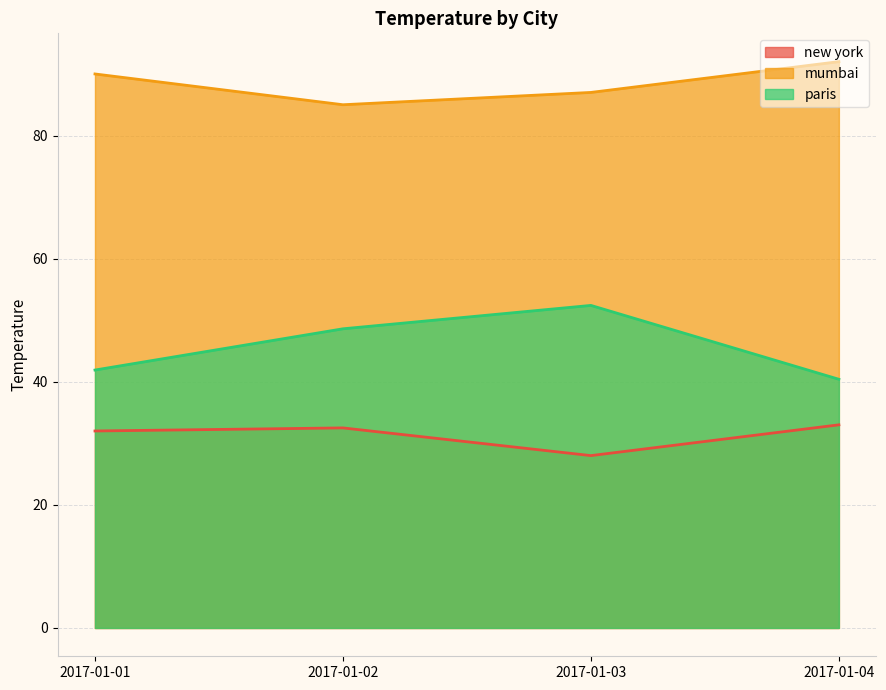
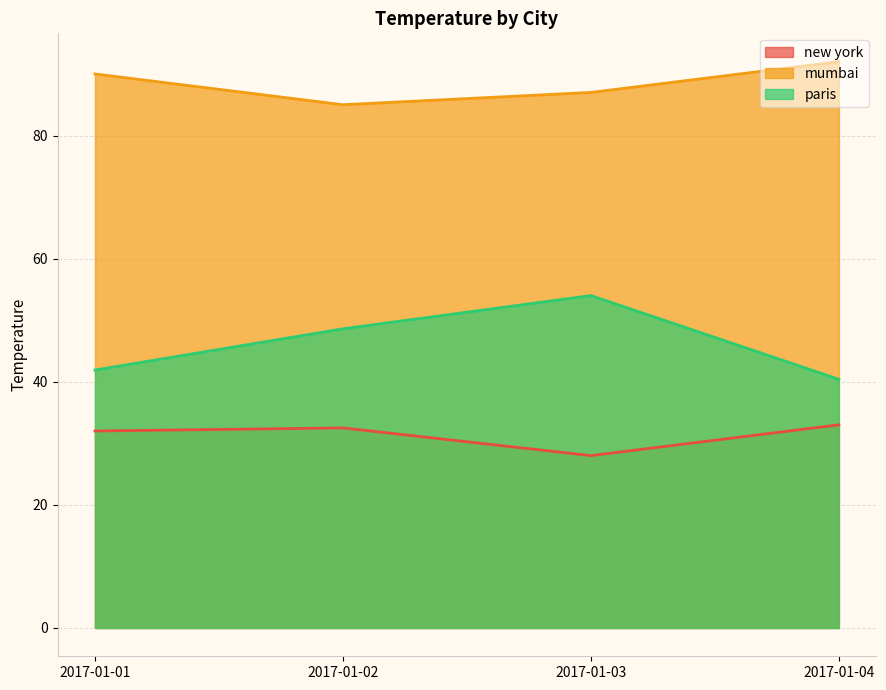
paris, 2017-01-03: 52 -> 54
